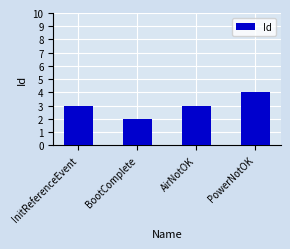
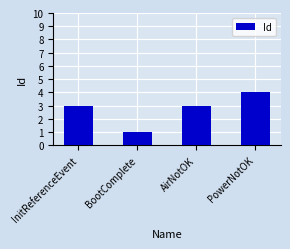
BootComplete: 2 -> 1
